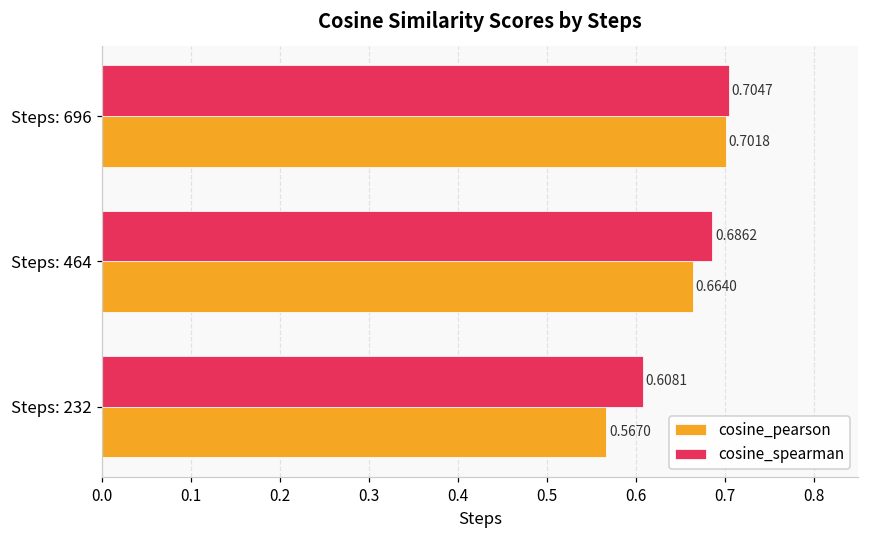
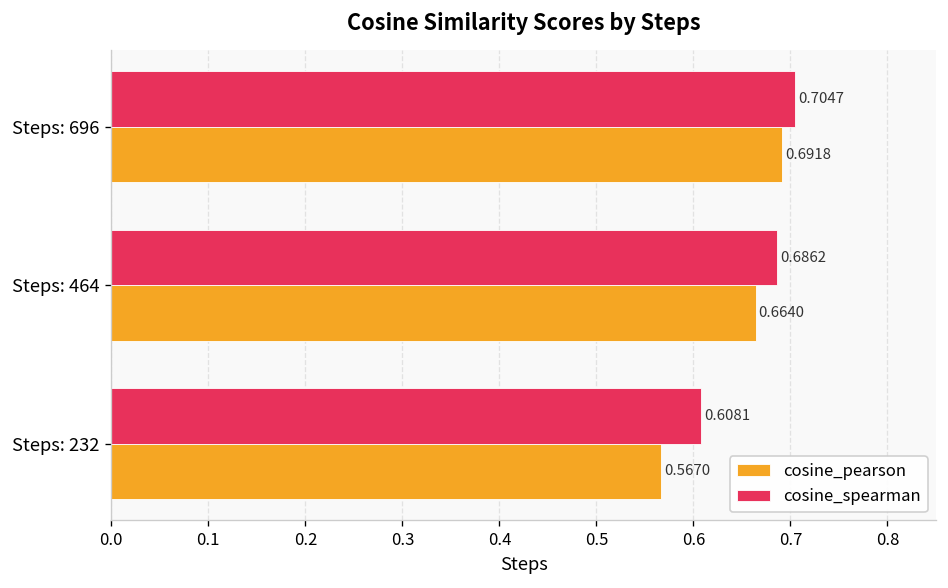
cosine_pearson, Steps: 696: 0.7018 -> 0.6918
